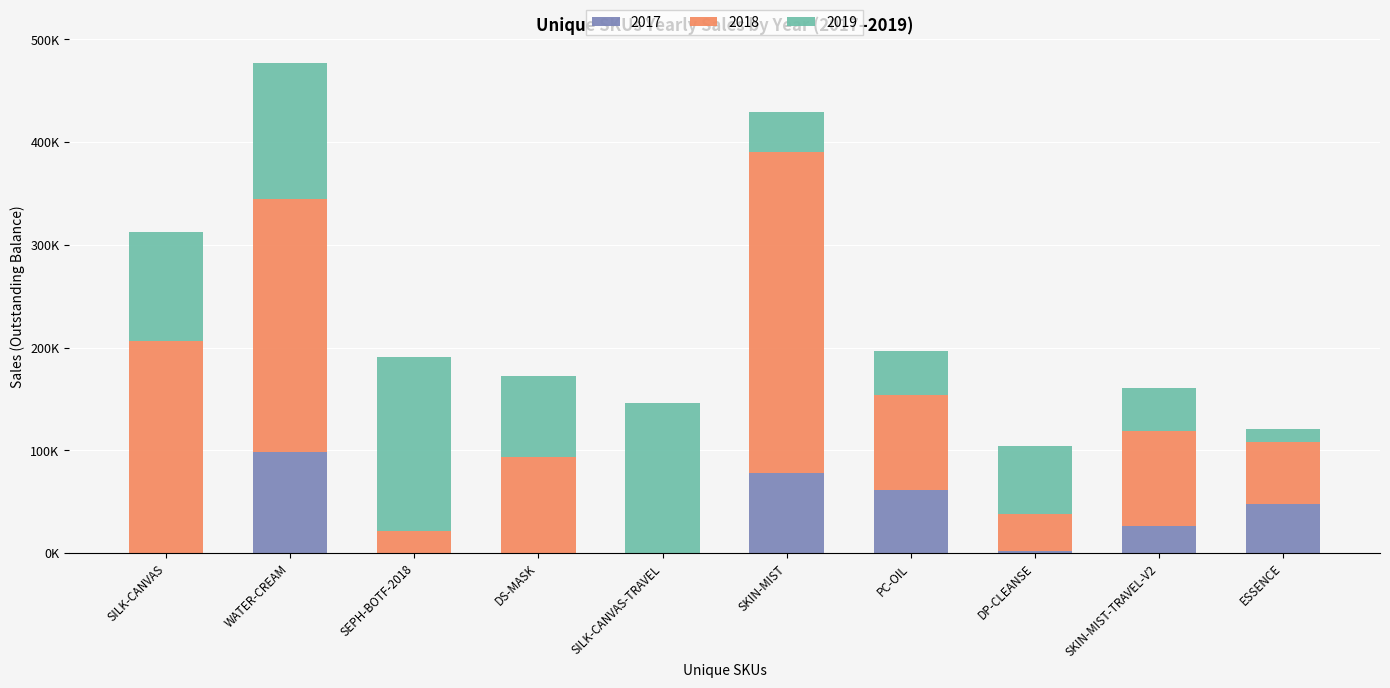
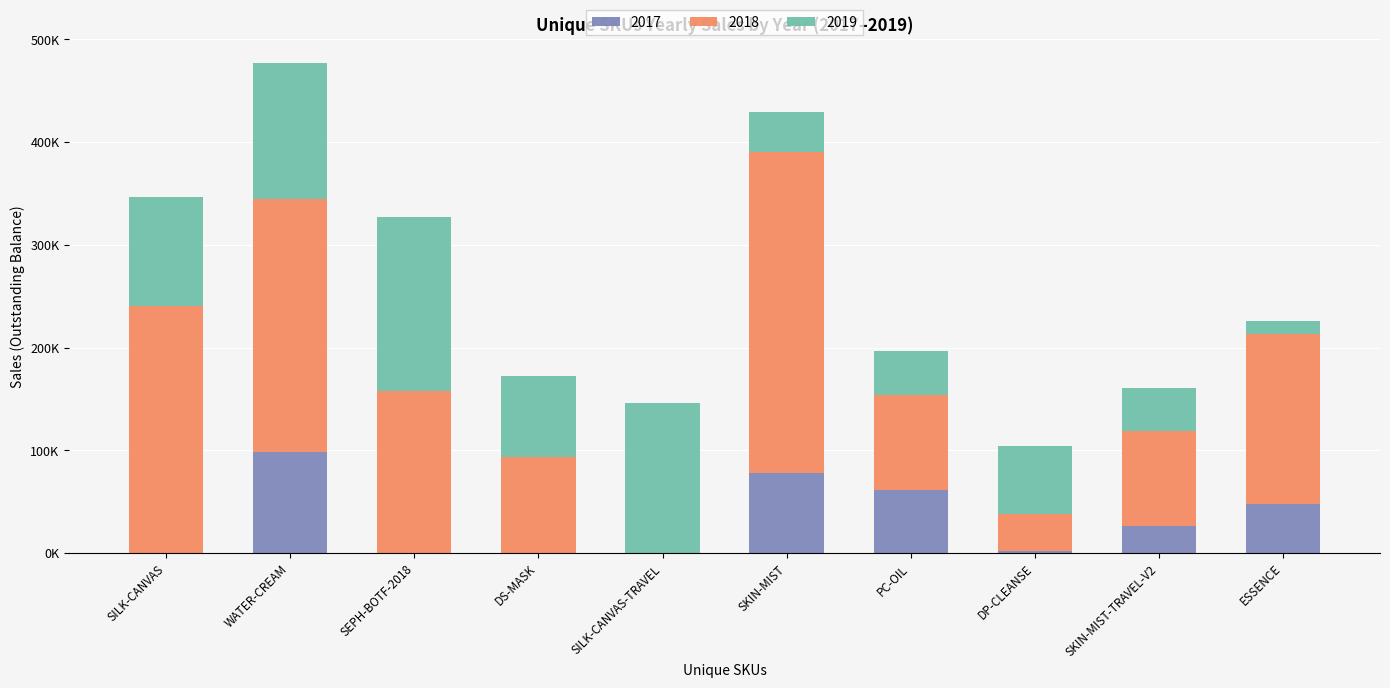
2018, SILK-CANVAS: 206000 -> 241000
2018, SEPH-BOTF-2018: 21000 -> 158000
2018, ESSENCE: 61000 -> 166000
